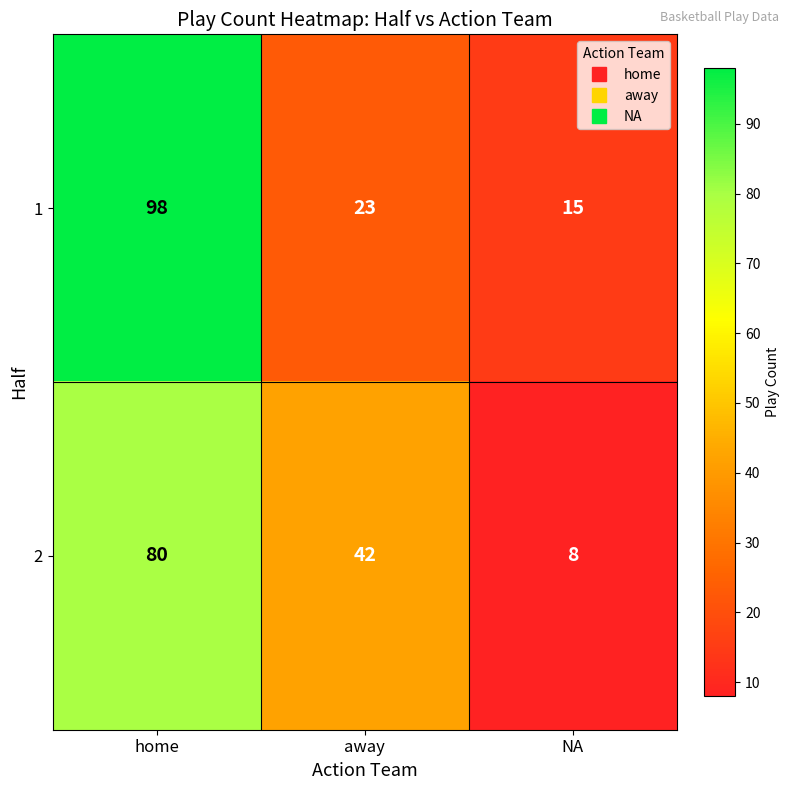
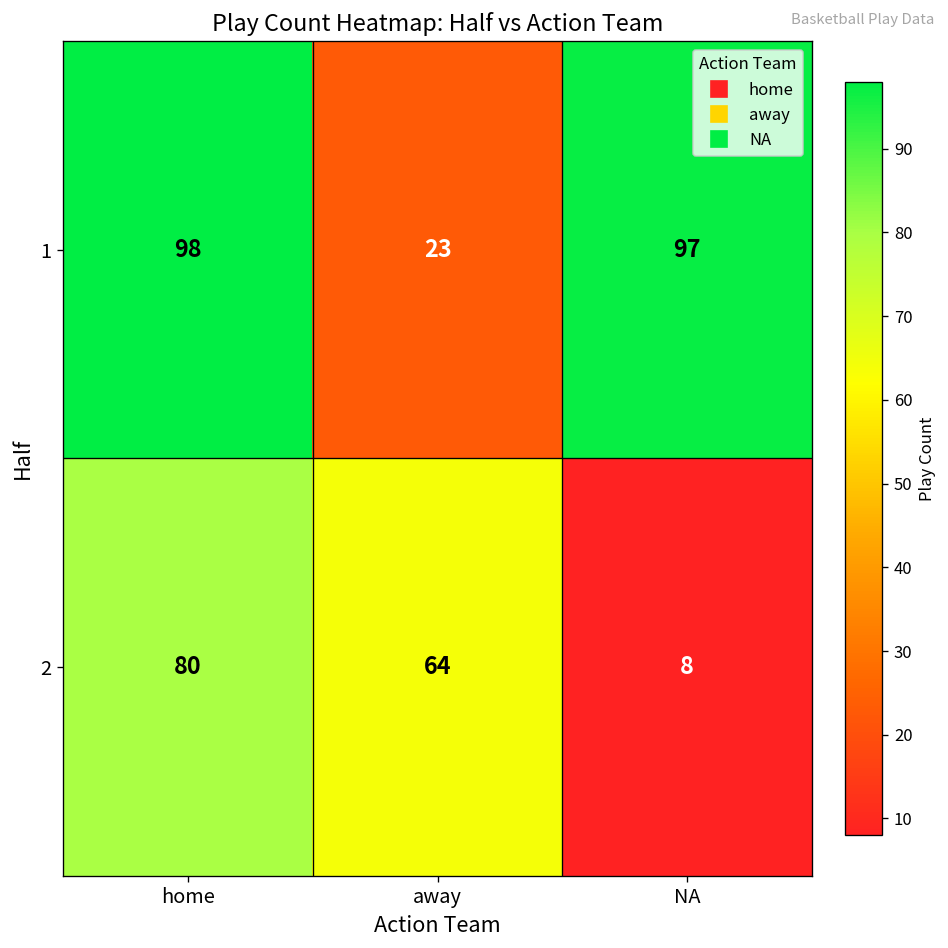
1, NA: 15 -> 97
2, away: 42 -> 64
